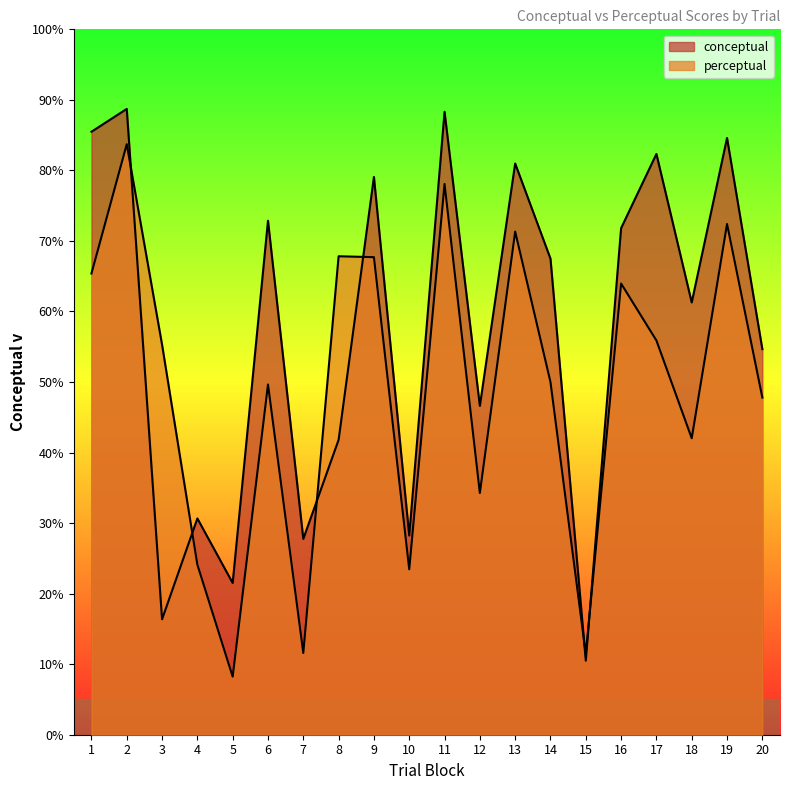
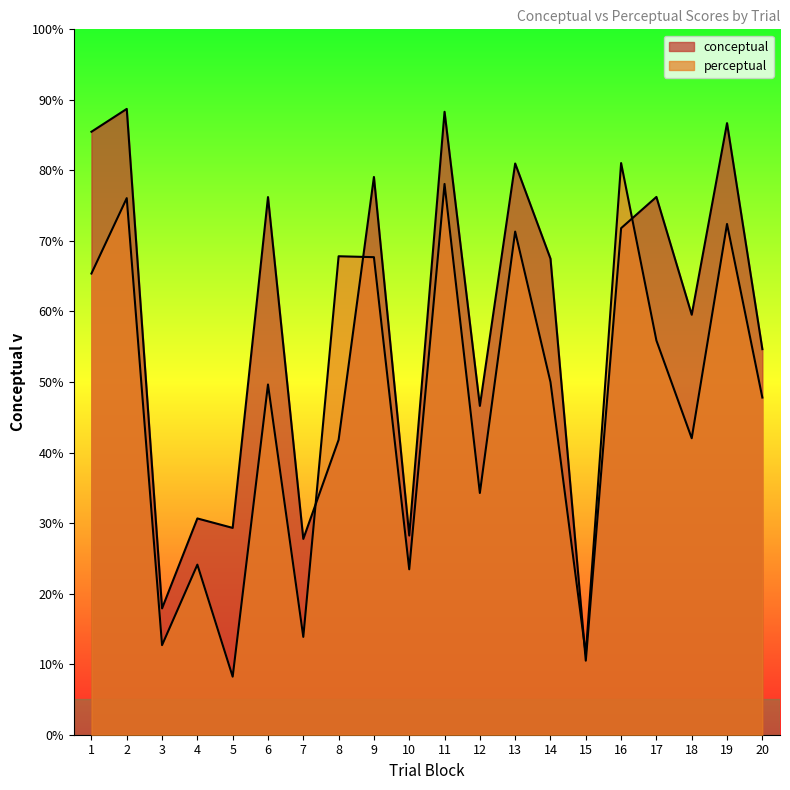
perceptual, 2: 84% -> 76%
conceptual, 3: 16% -> 18%
perceptual, 3: 55% -> 13%
conceptual, 5: 22% -> 29%
conceptual, 6: 73% -> 76%
perceptual, 7: 12% -> 14%
perceptual, 16: 64% -> 81%
conceptual, 17: 82% -> 76%
conceptual, 18: 61% -> 60%
conceptual, 19: 85% -> 87%
